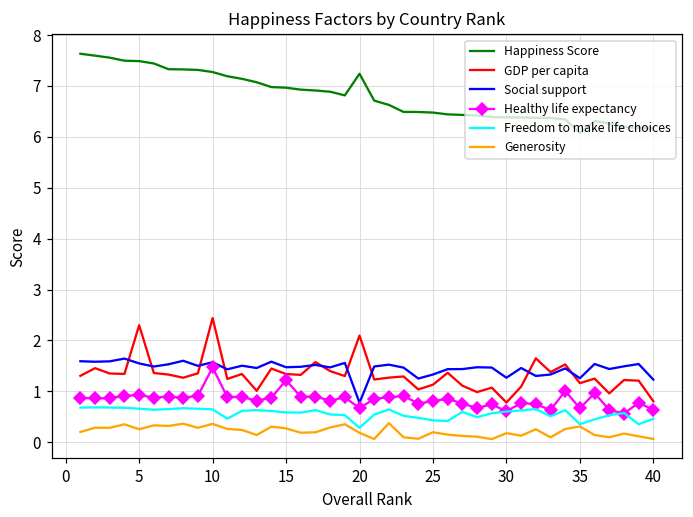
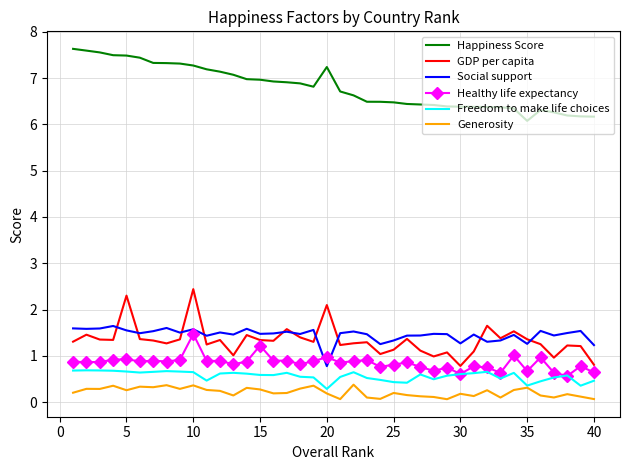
Healthy life expectancy, 20: 0.7 -> 1.0
GDP per capita, 35: 1.2 -> 1.4
